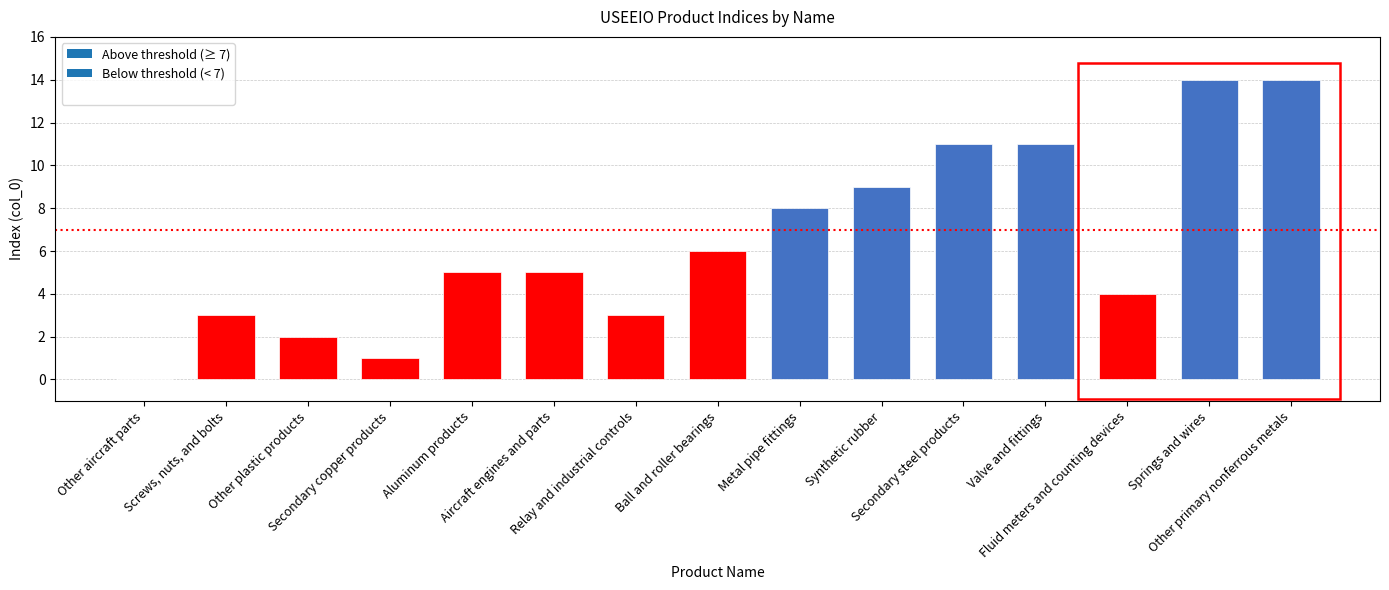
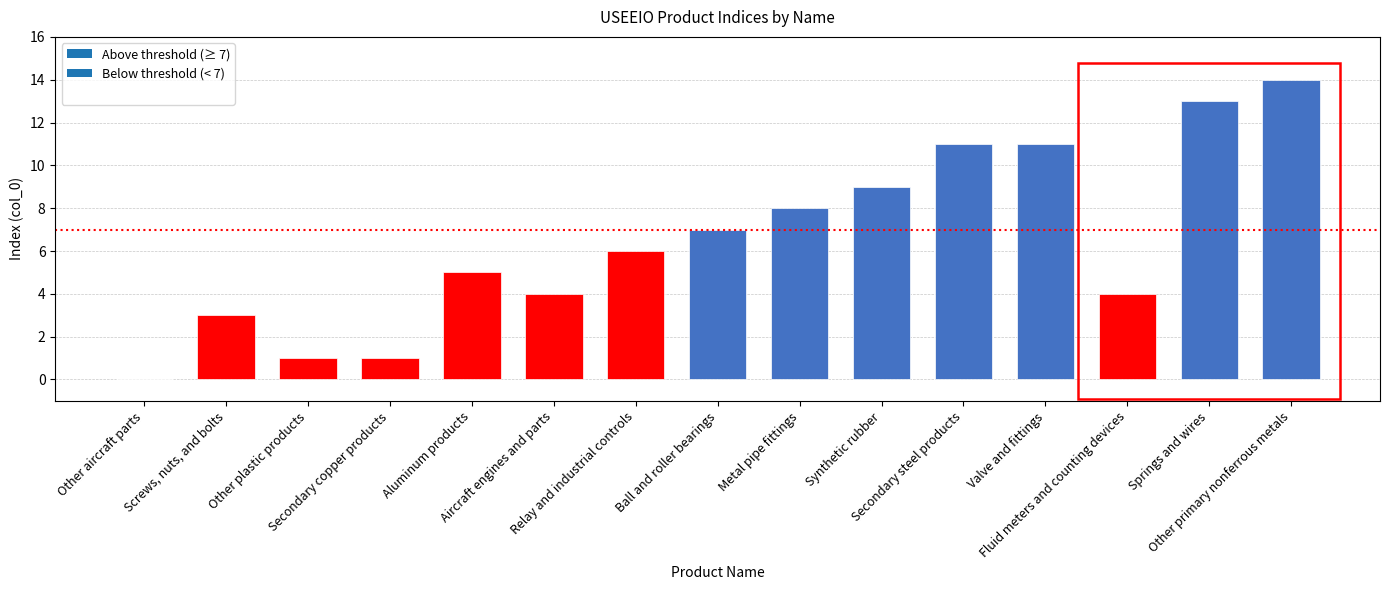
Other plastic products: 2 -> 1
Aircraft engines and parts: 5 -> 4
Relay and industrial controls: 3 -> 6
Ball and roller bearings: 6 -> 7
Springs and wires: 14 -> 13
